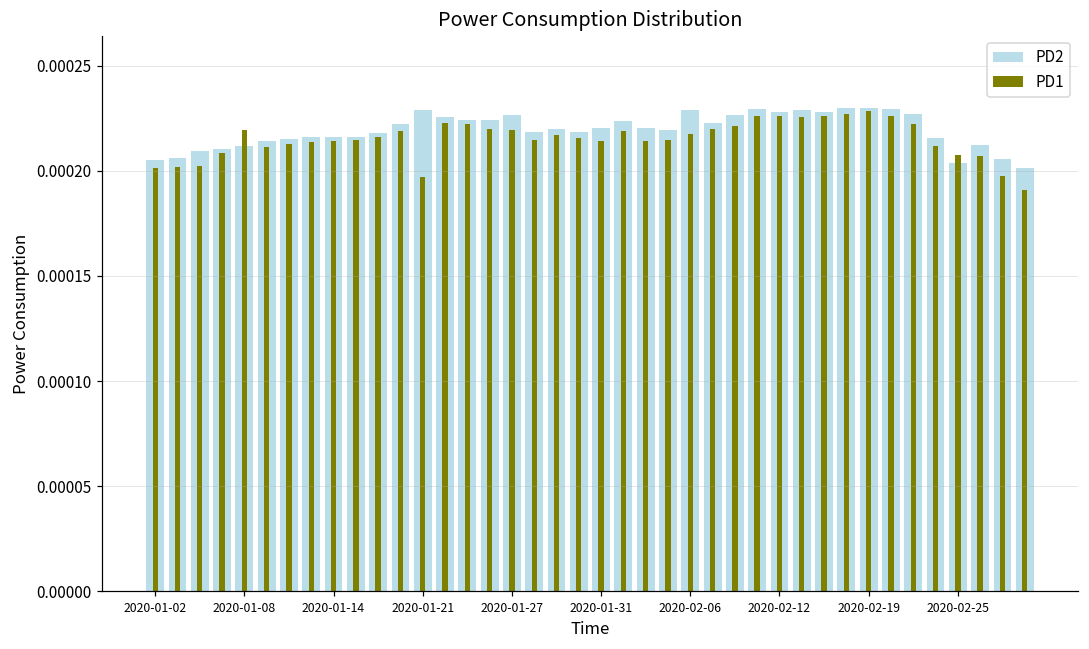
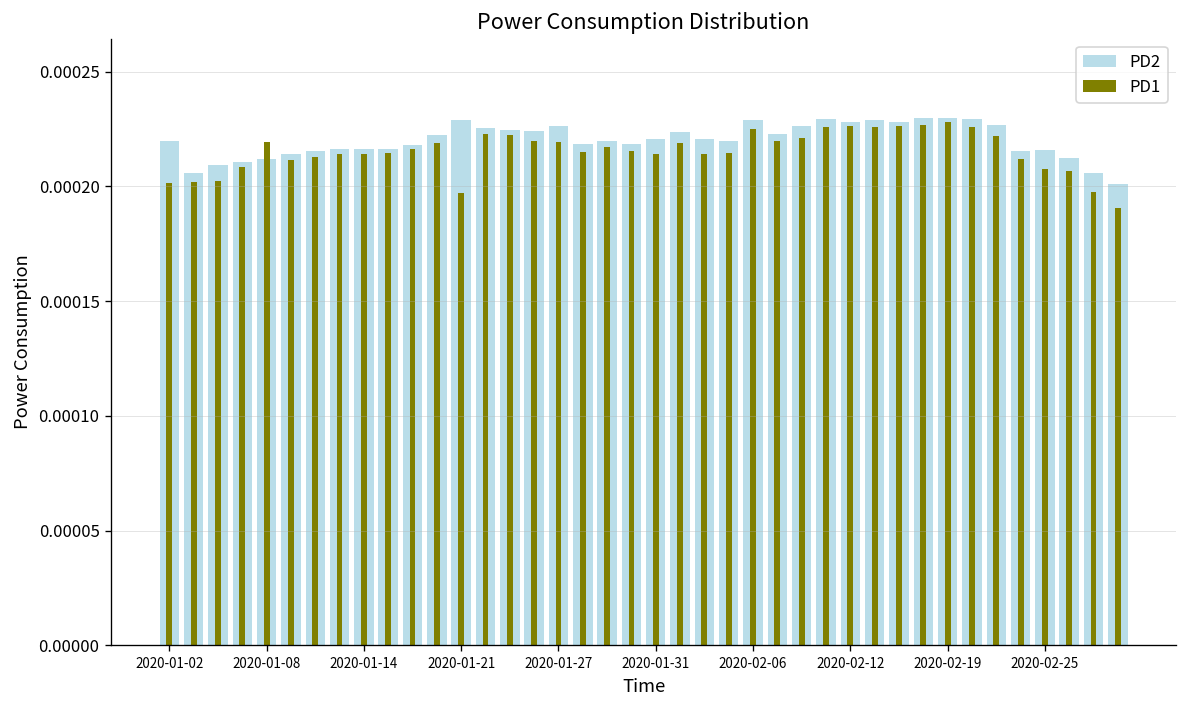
PD2, 2020-01-02: 0.000205 -> 0.000220
PD1, 2020-02-06: 0.000217 -> 0.000225
PD2, 2020-02-25: 0.000203 -> 0.000216
